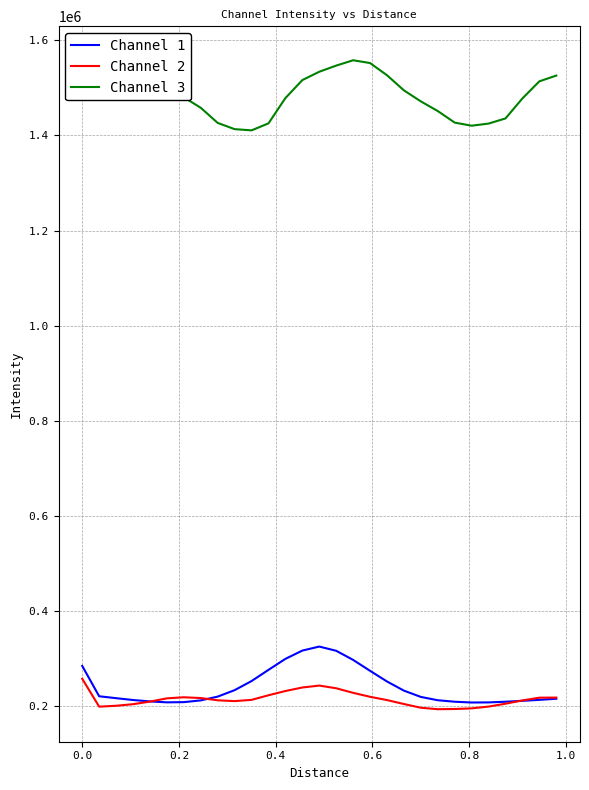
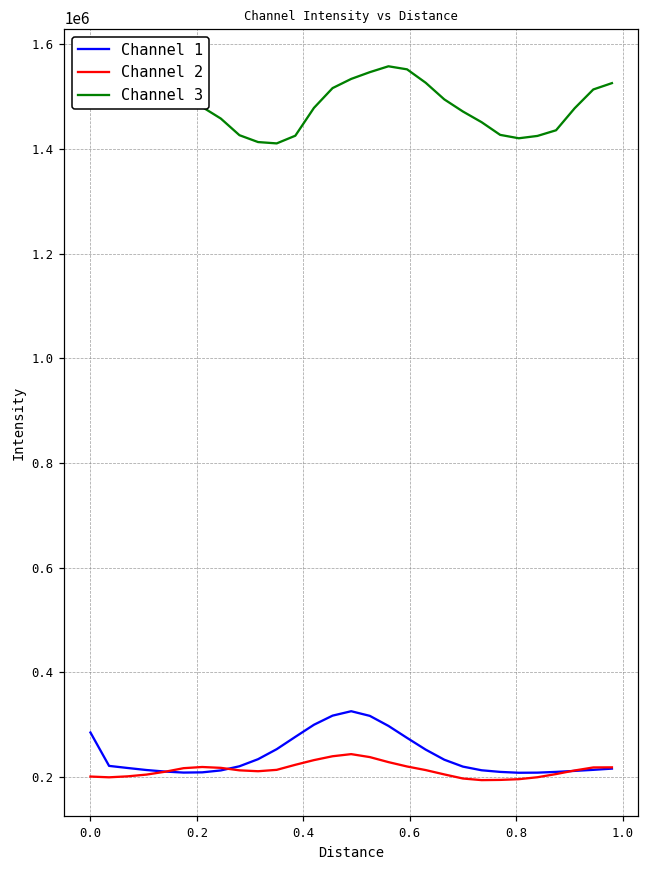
Channel 2, 0.0: 260000 -> 200000
